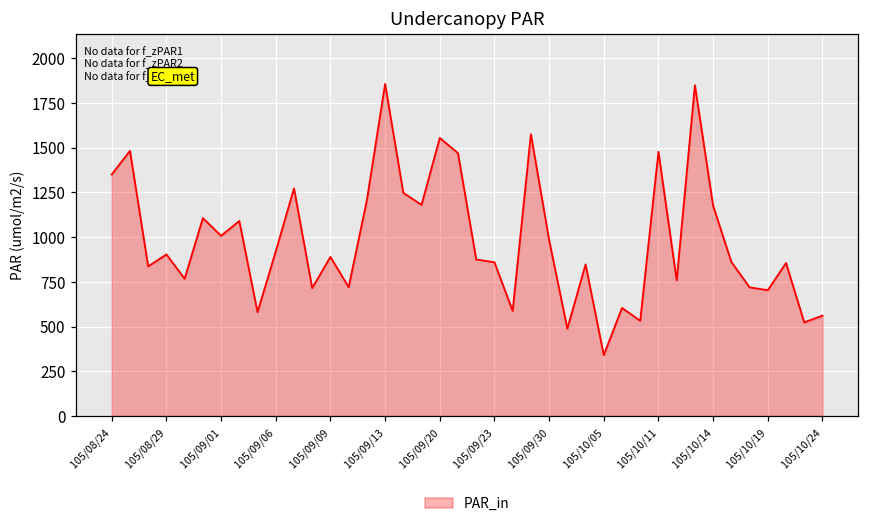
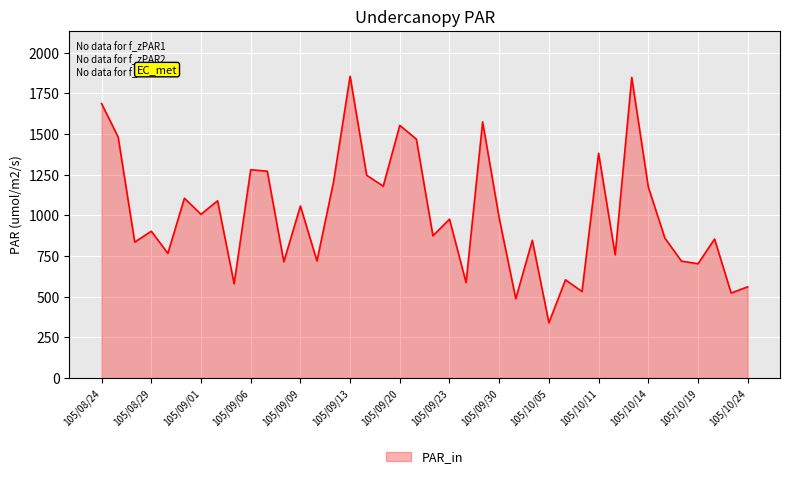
105/08/24: 1350 -> 1690
105/09/06: 920 -> 1280
105/09/09: 890 -> 1060
105/09/23: 860 -> 980
105/10/11: 1480 -> 1380
